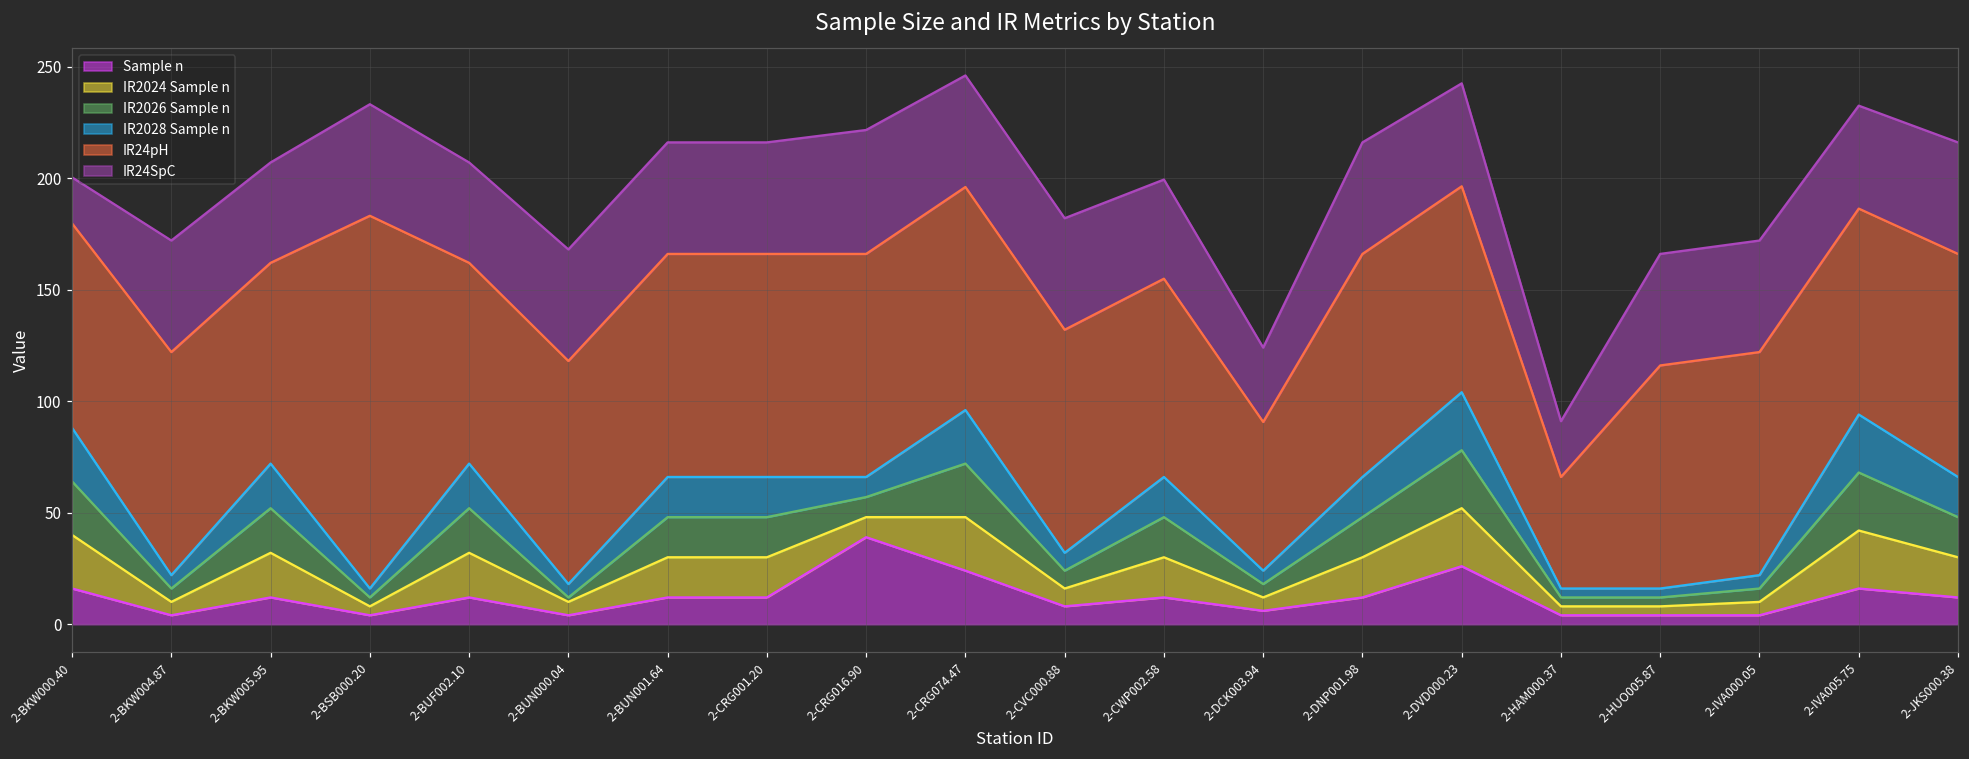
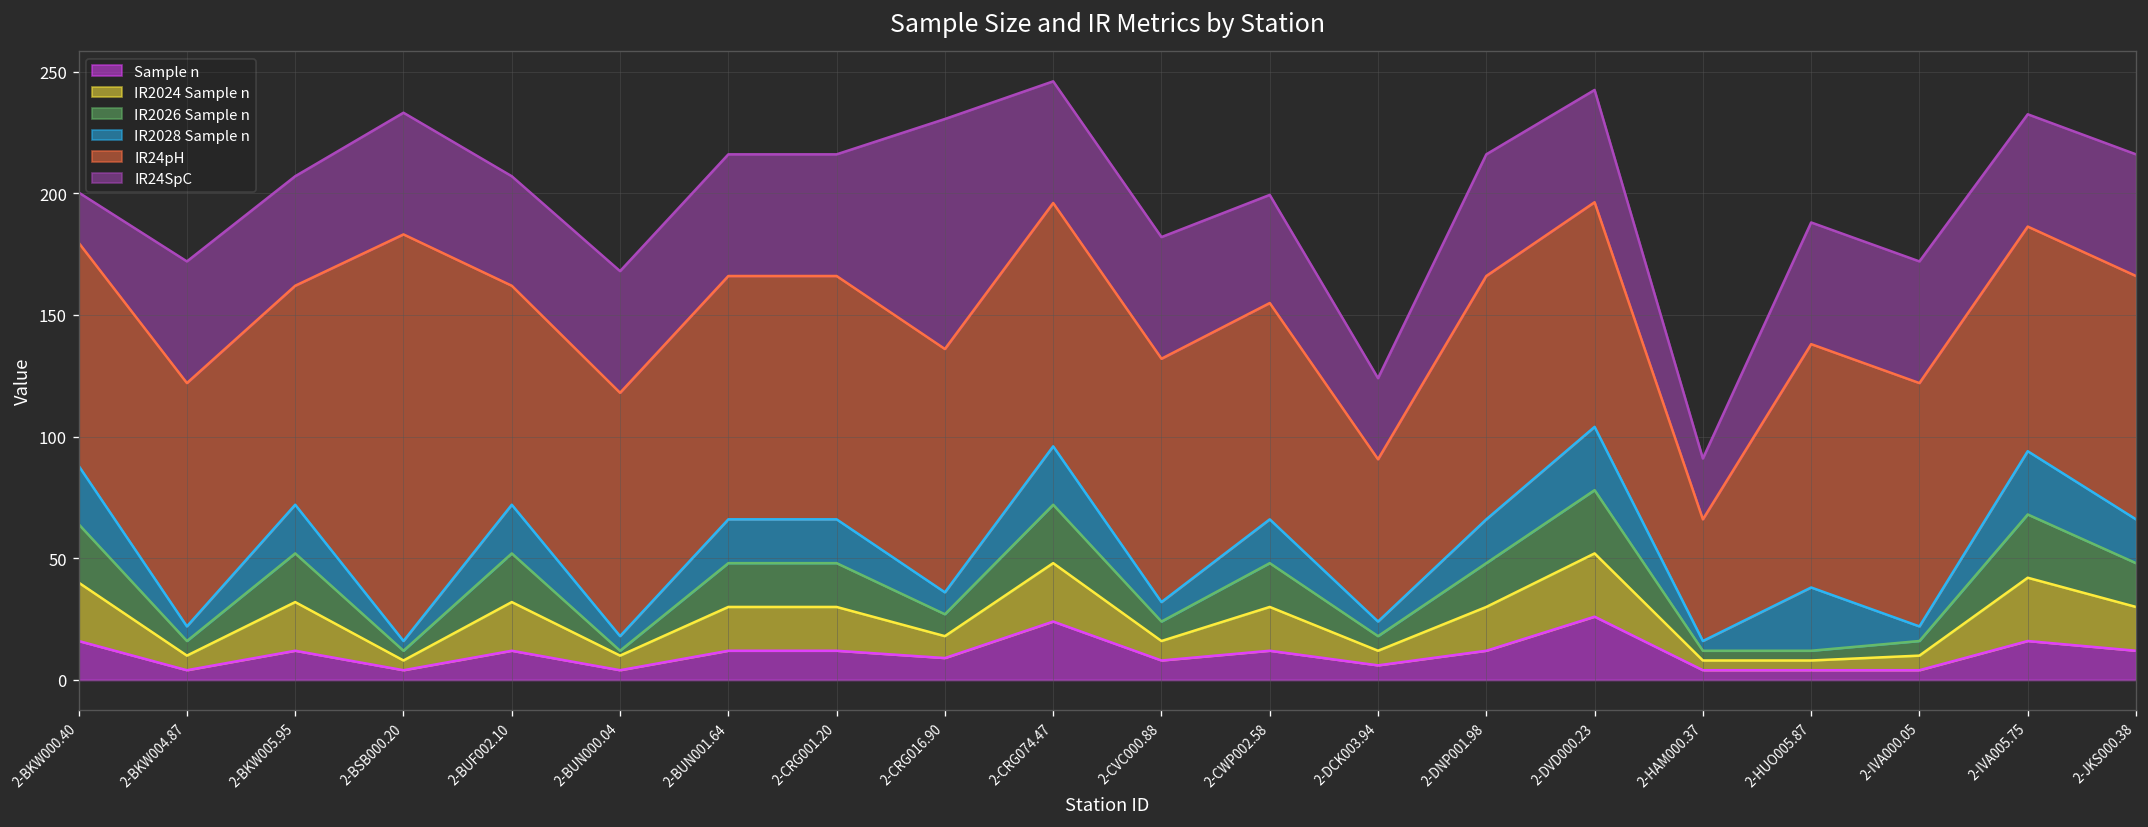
Sample n, 2-CRG016.90: 39 -> 9
IR24SpC, 2-CRG016.90: 56 -> 95
IR2028 Sample n, 2-HUO005.87: 4 -> 26
